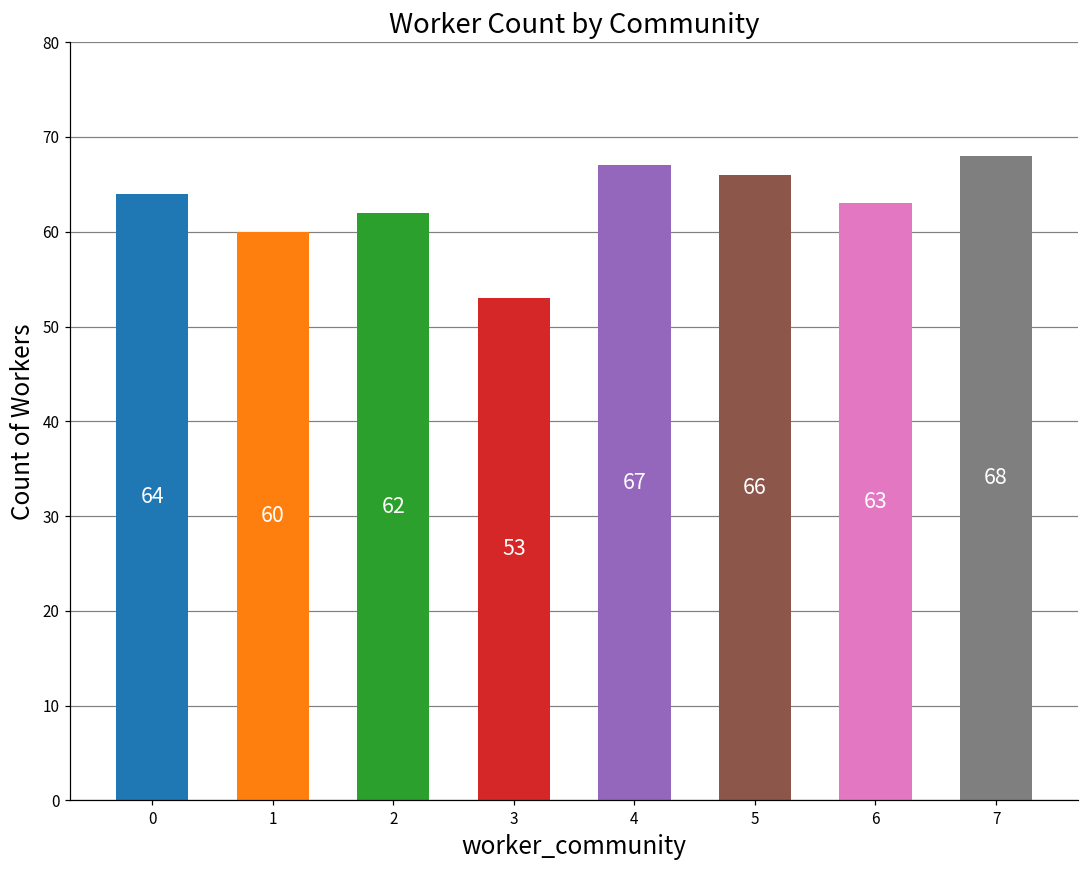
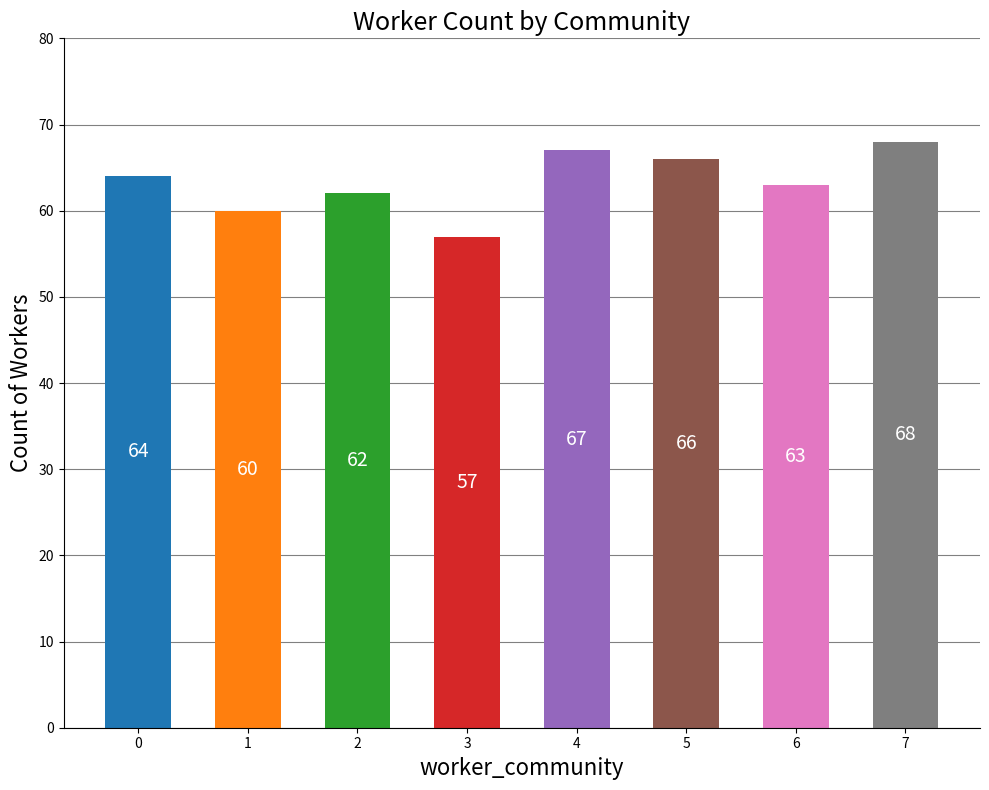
3: 53 -> 57
